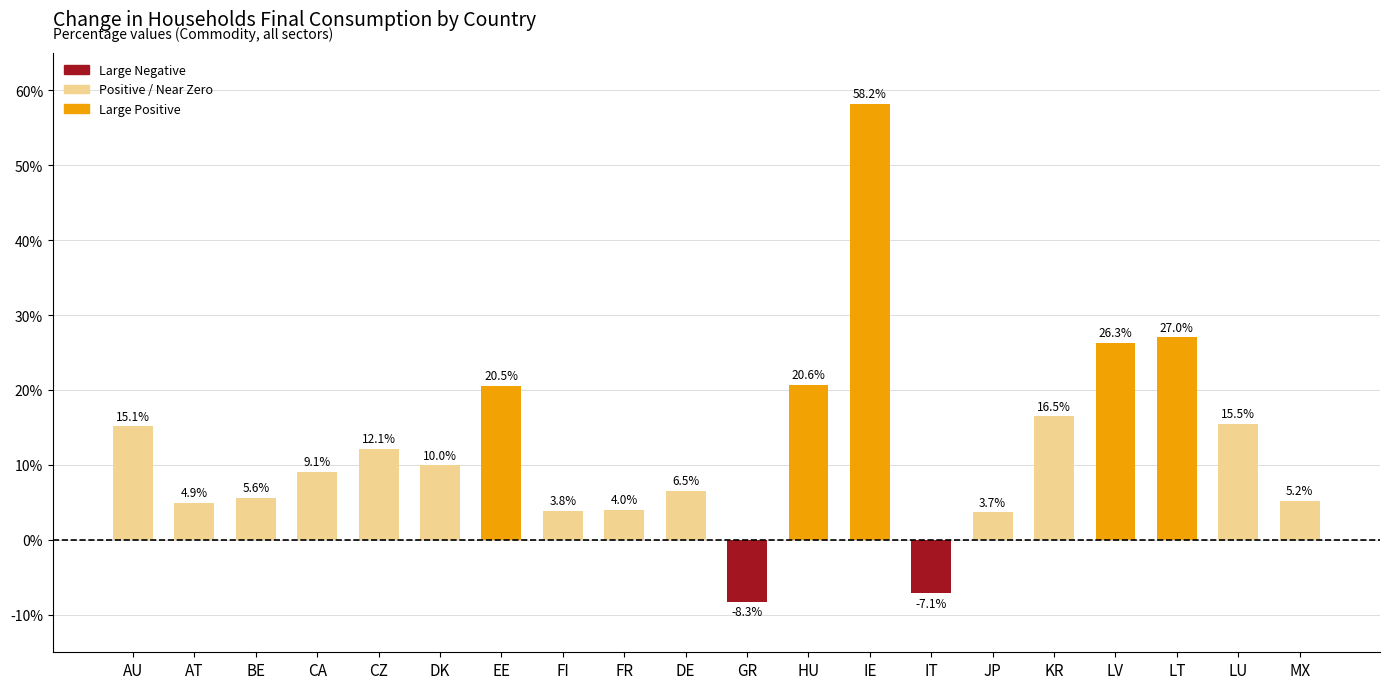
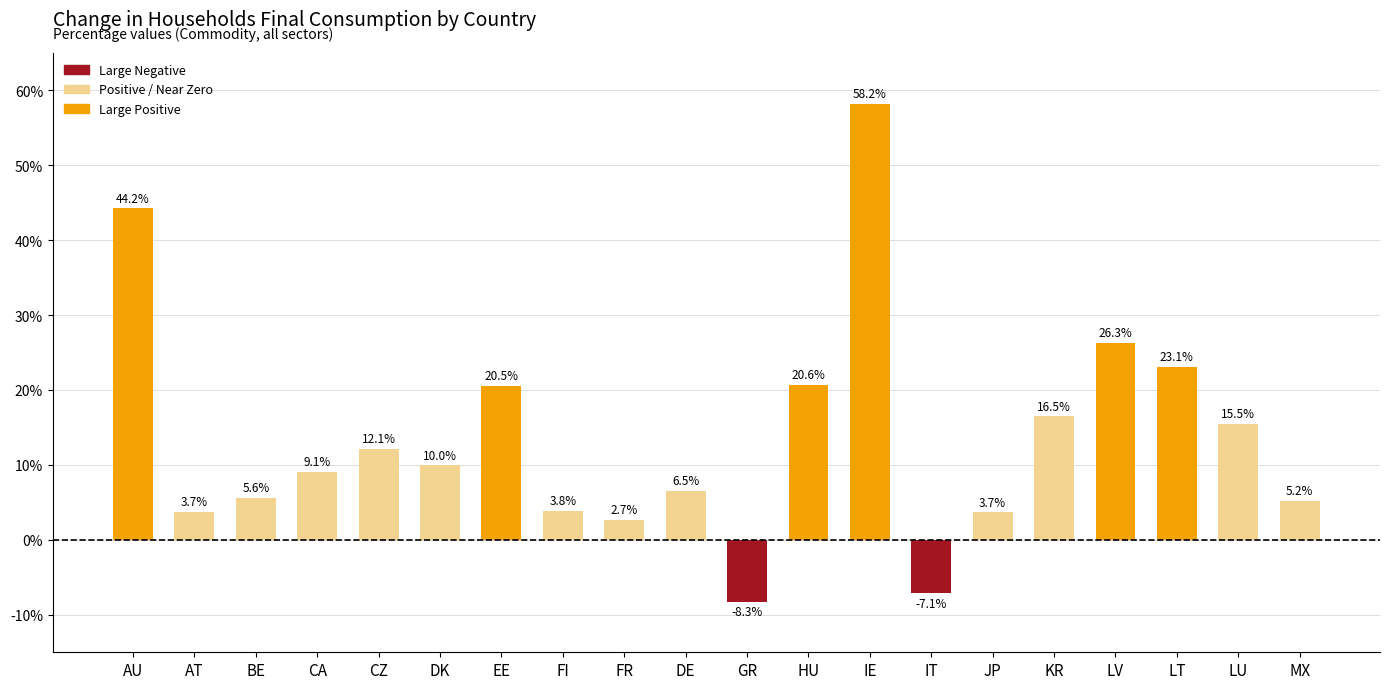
AU: 15.1% -> 44.2%
AT: 4.9% -> 3.7%
FR: 4.0% -> 2.7%
LT: 27.0% -> 23.1%
